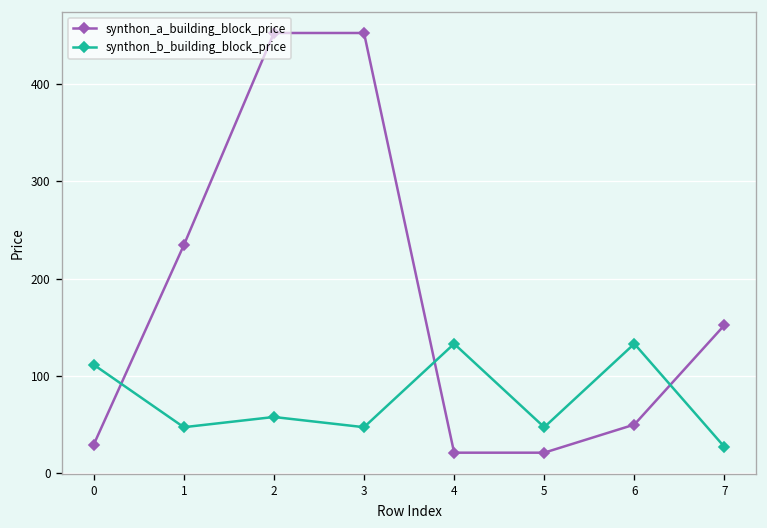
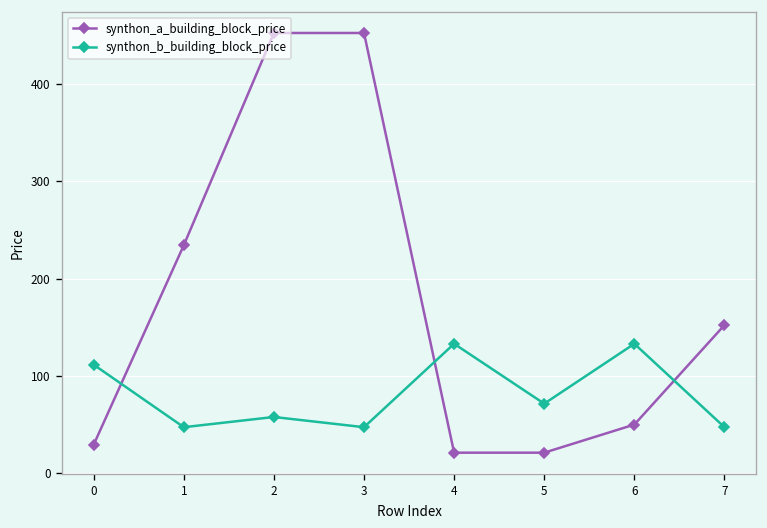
synthon_b_building_block_price, 5: 50 -> 70
synthon_b_building_block_price, 7: 30 -> 50
